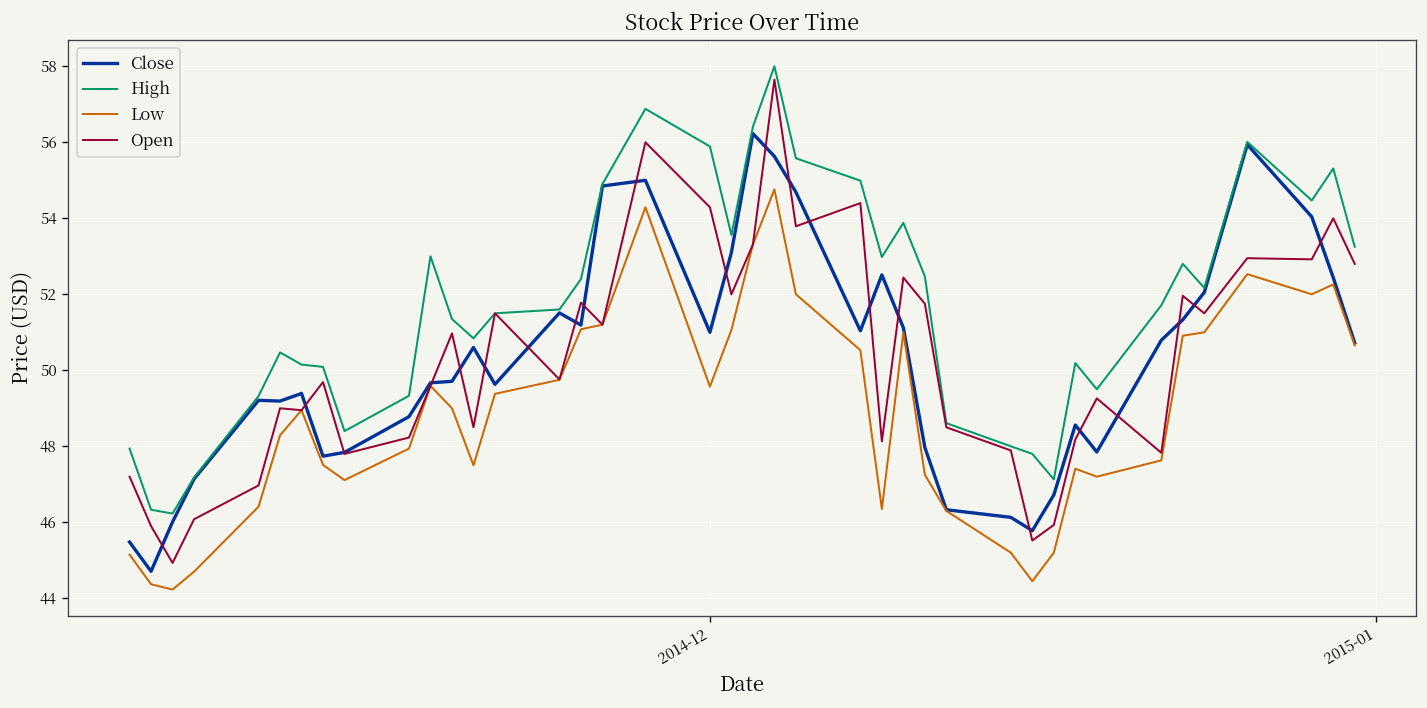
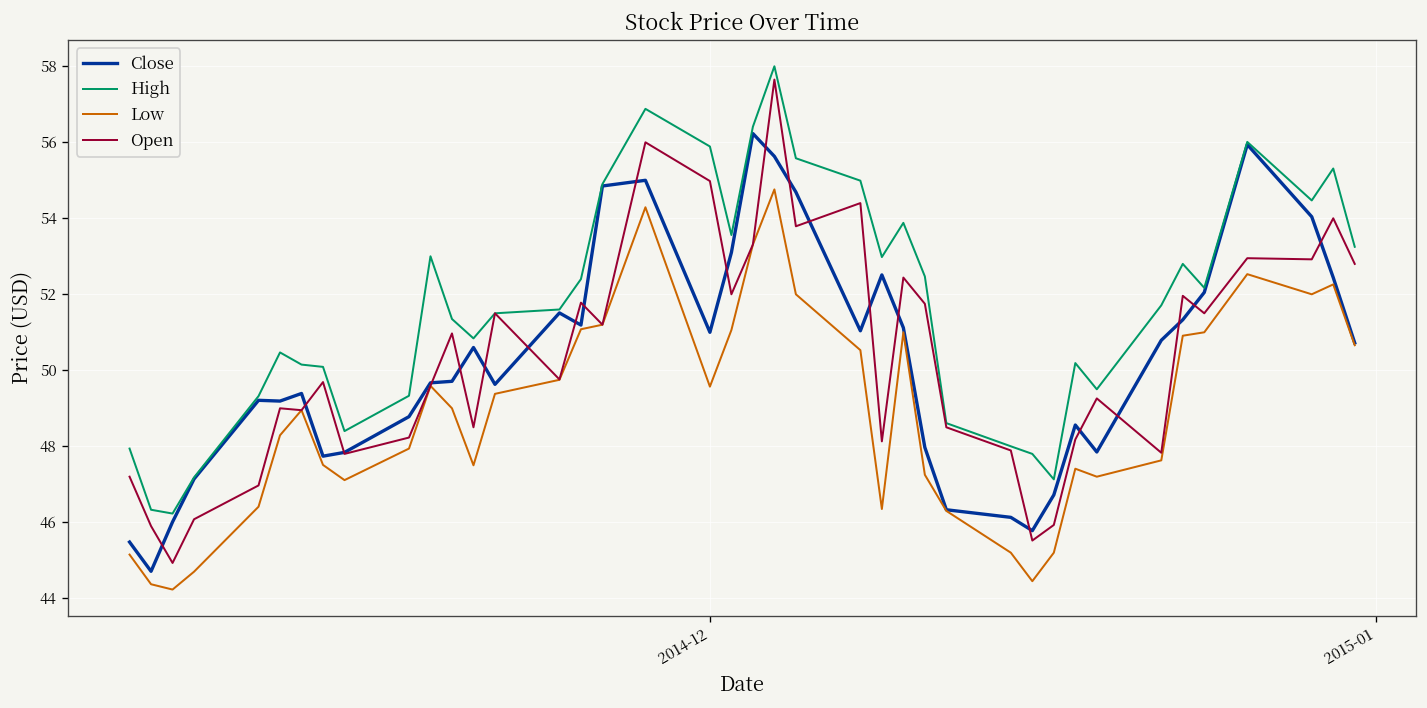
Open, 2014-12: 54.3 -> 55.0
